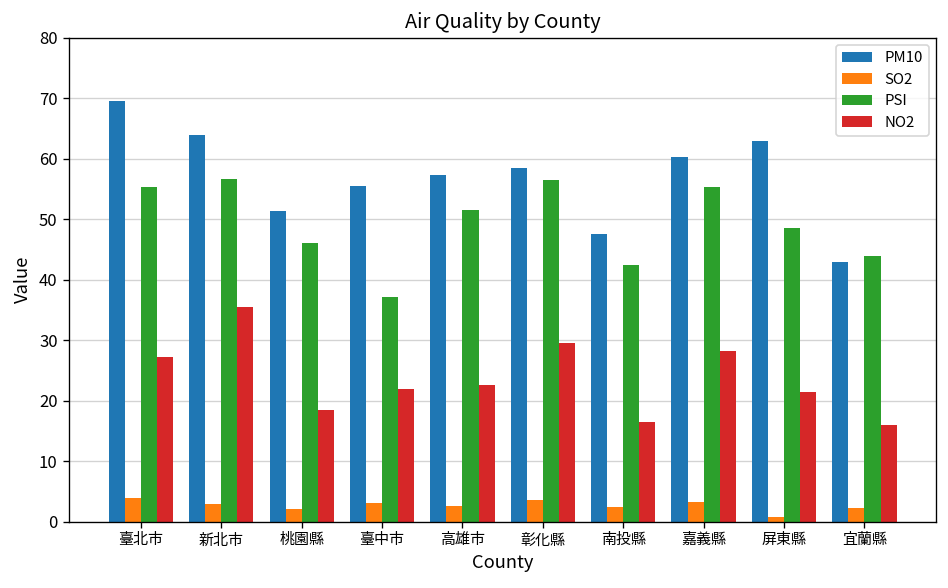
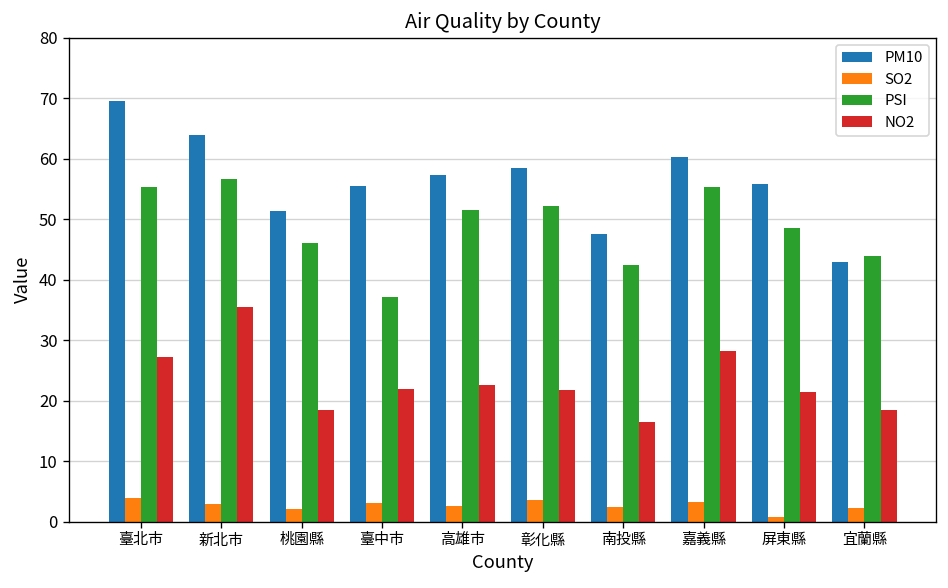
PSI, 彰化縣: 57 -> 52
NO2, 彰化縣: 30 -> 22
PM10, 屏東縣: 63 -> 56
NO2, 宜蘭縣: 16 -> 19
